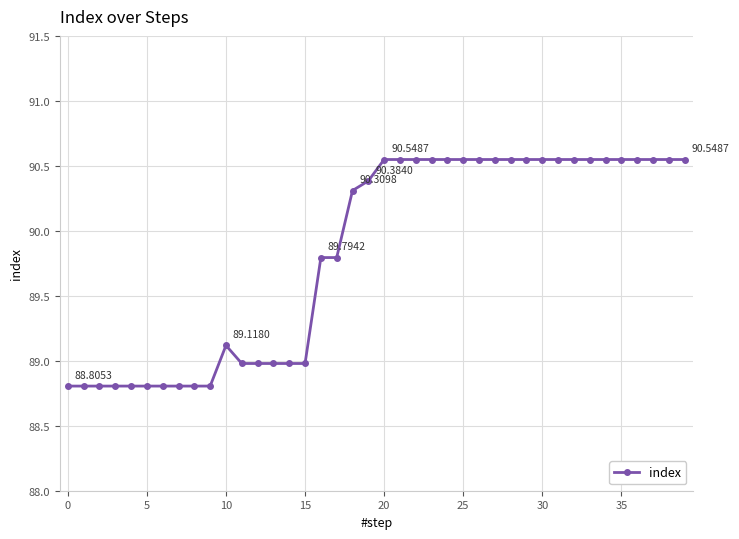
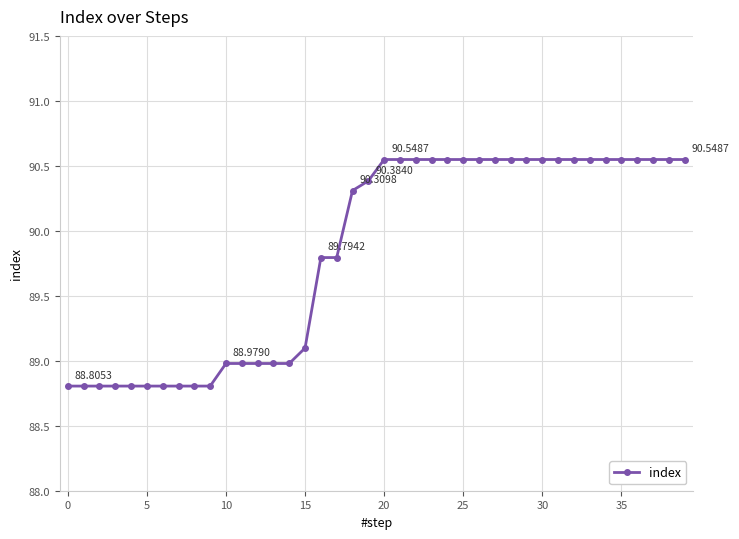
10: 89.1180 -> 88.9790
15: 88.98 -> 89.10
